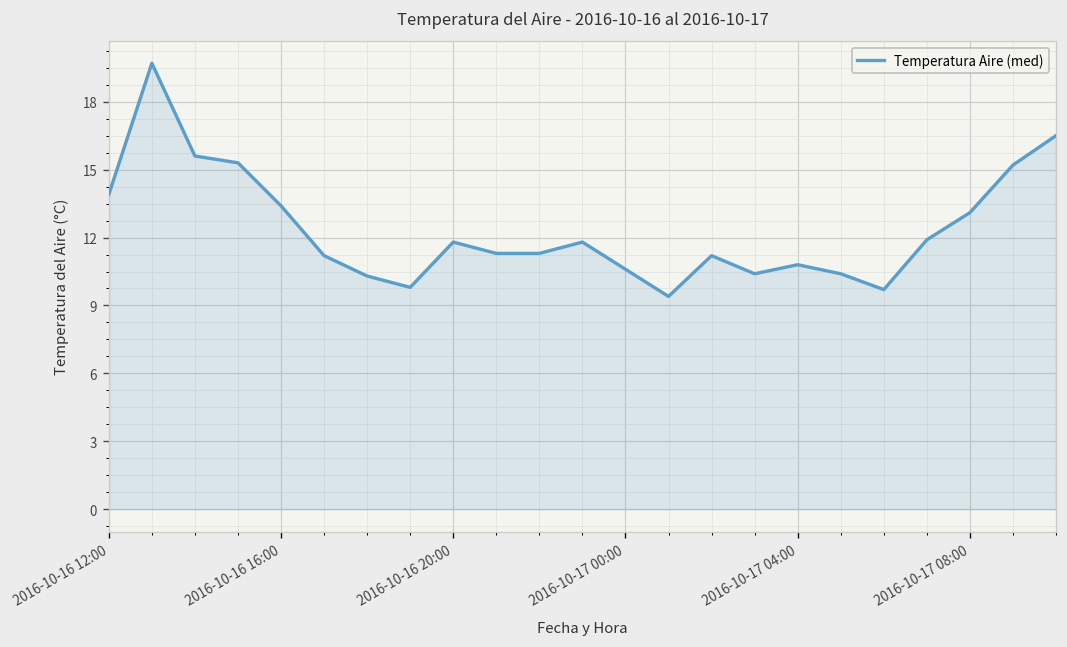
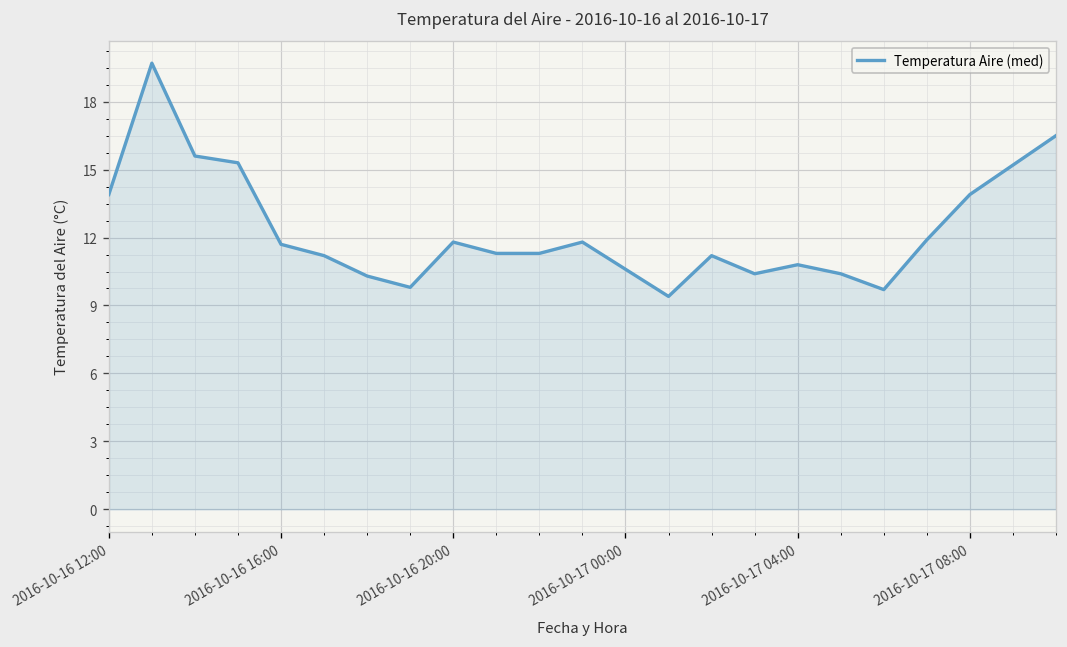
2016-10-16 16:00: 13.4 -> 11.7
2016-10-17 08:00: 13.1 -> 13.9
